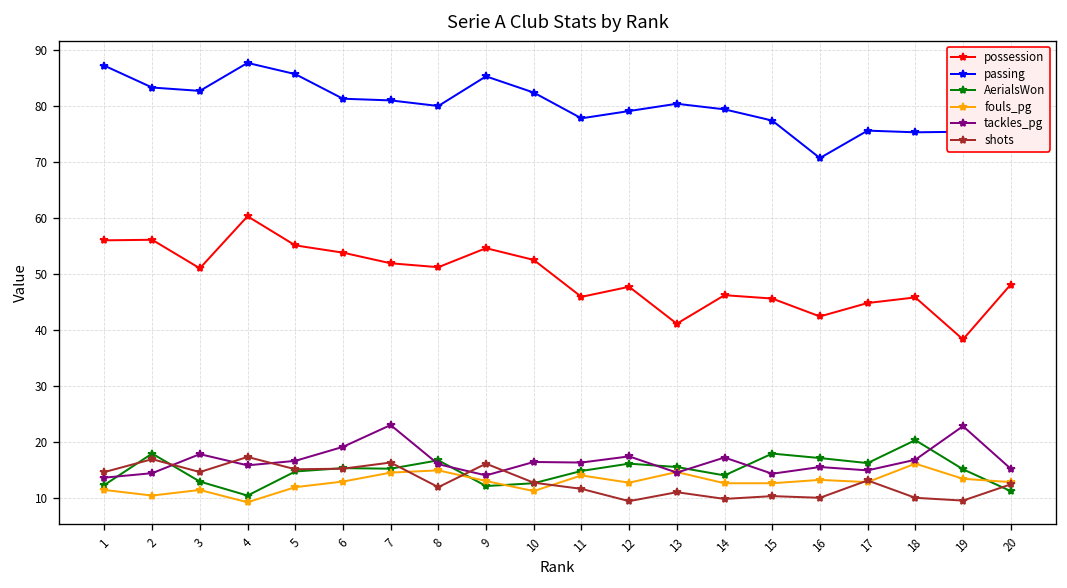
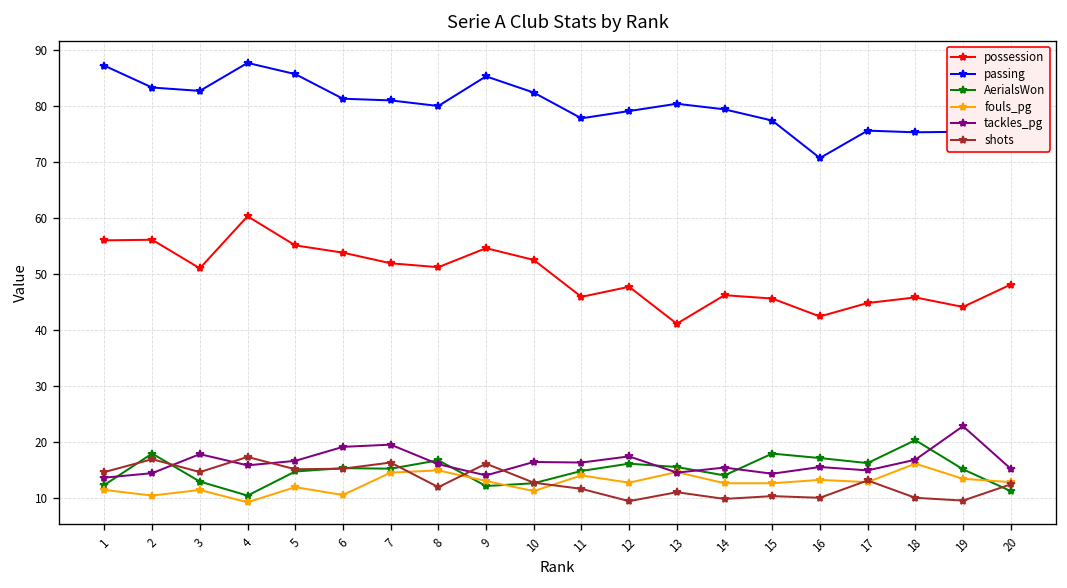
fouls_pg, 6: 13 -> 11
tackles_pg, 7: 23 -> 20
tackles_pg, 14: 17 -> 15
possession, 19: 38 -> 44
